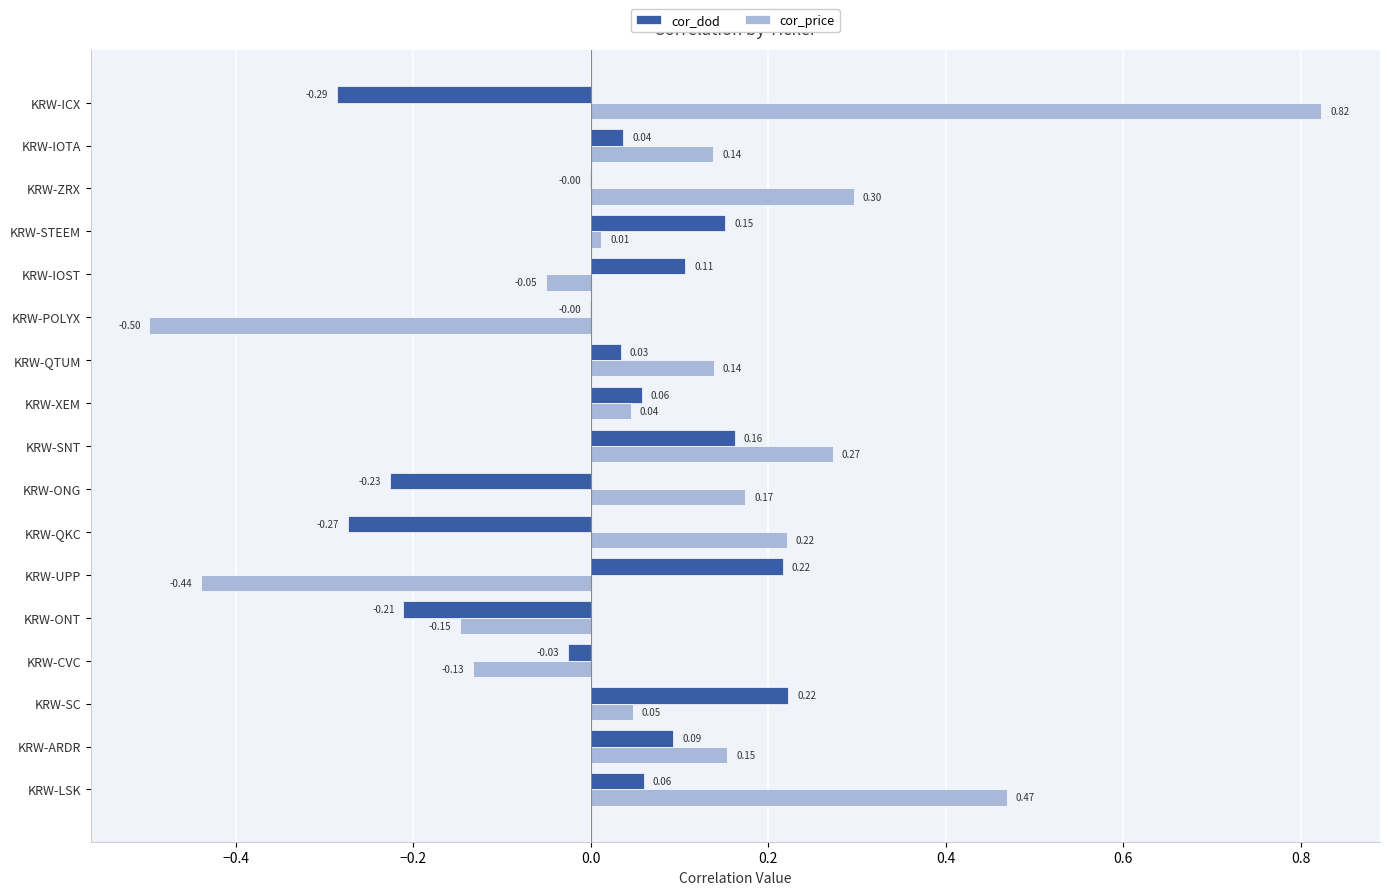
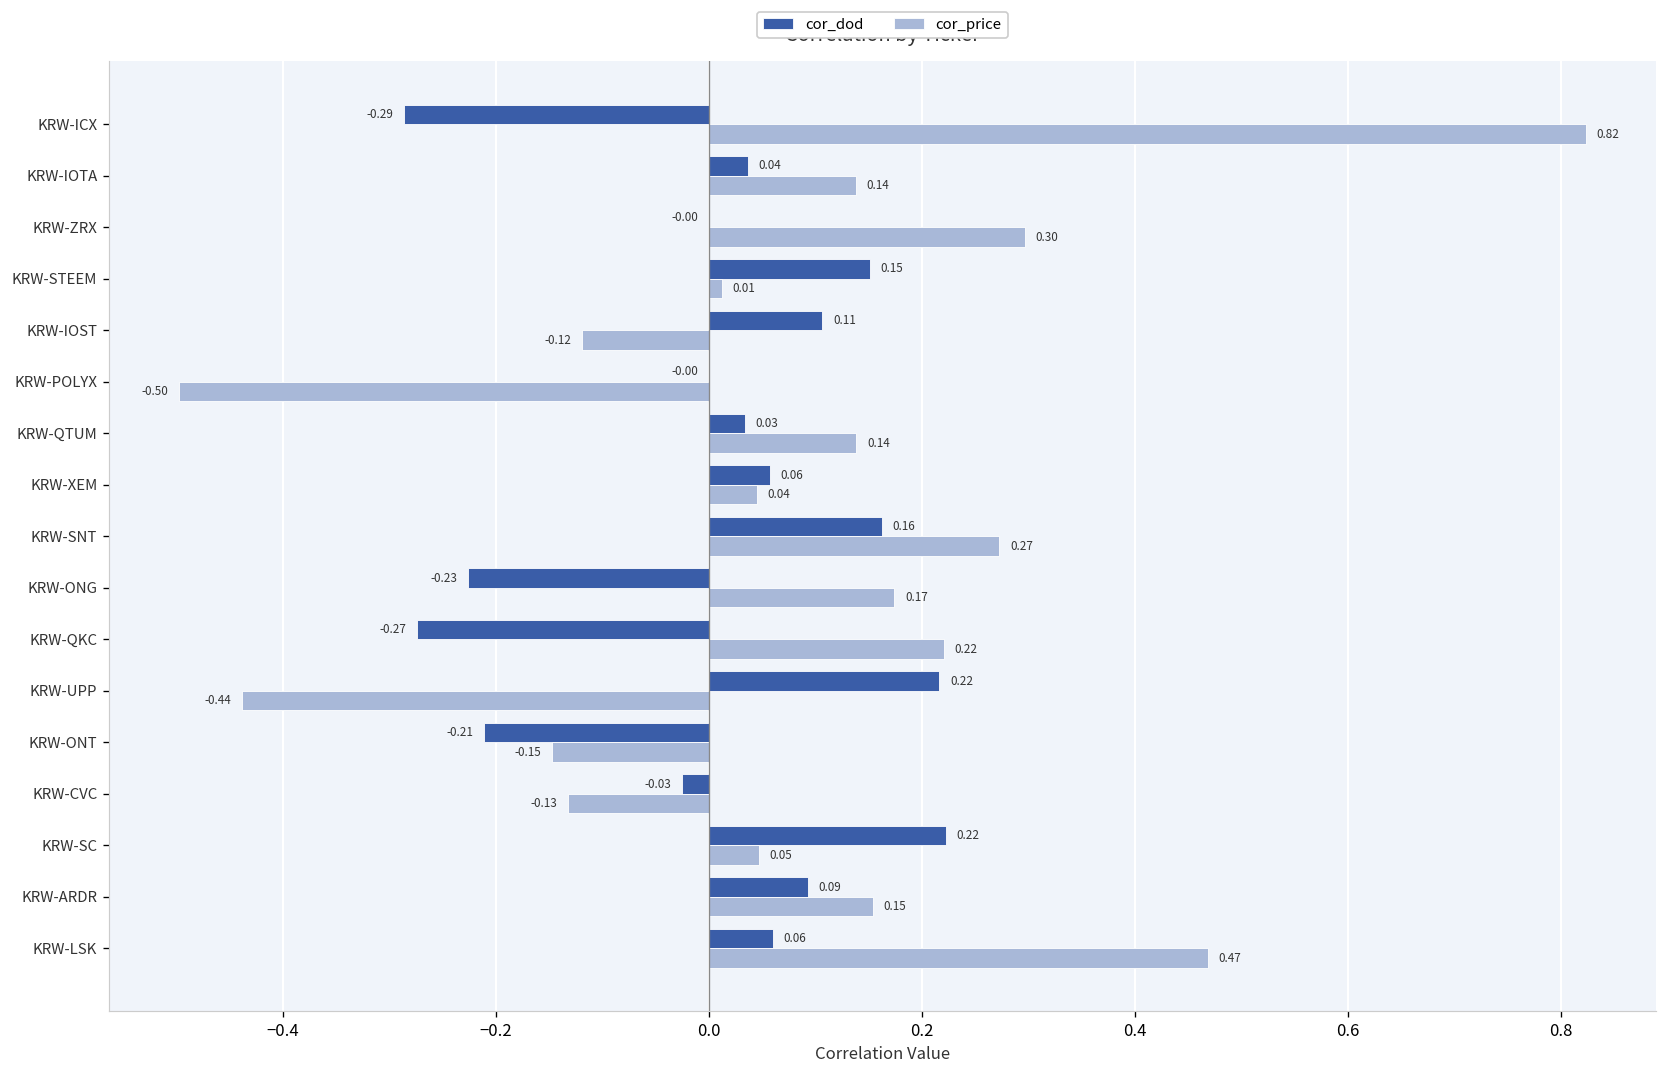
cor_price, KRW-IOST: -0.05 -> -0.12
